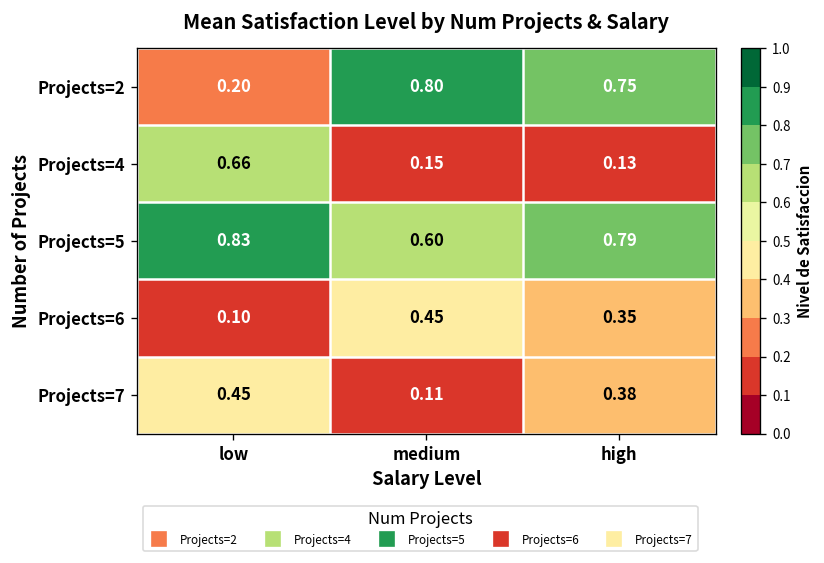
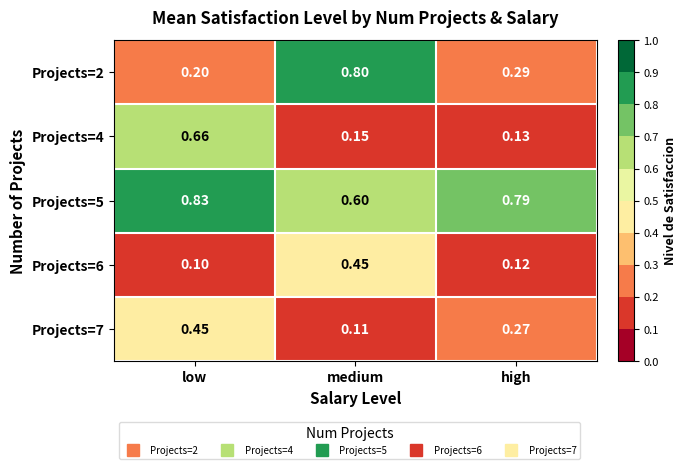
Projects=2, high: 0.75 -> 0.29
Projects=6, high: 0.35 -> 0.12
Projects=7, high: 0.38 -> 0.27
